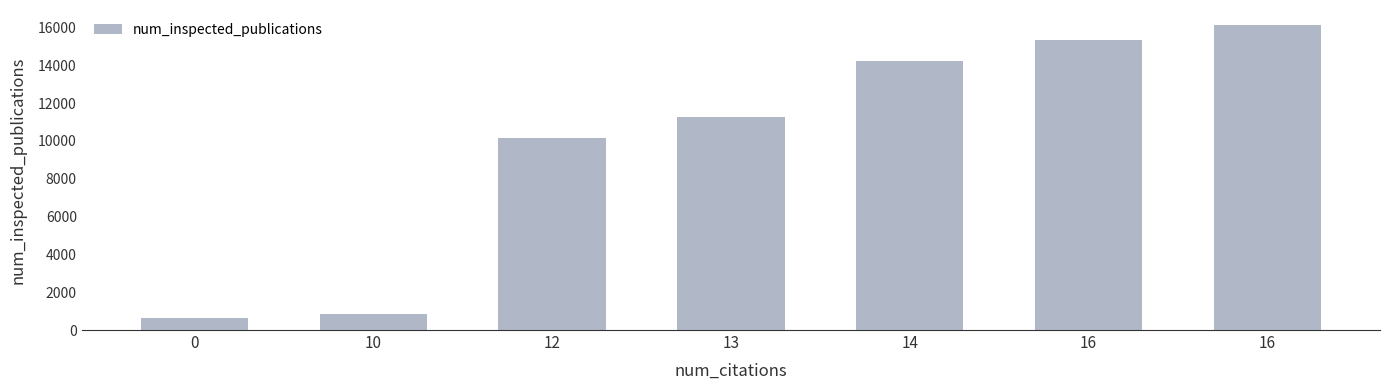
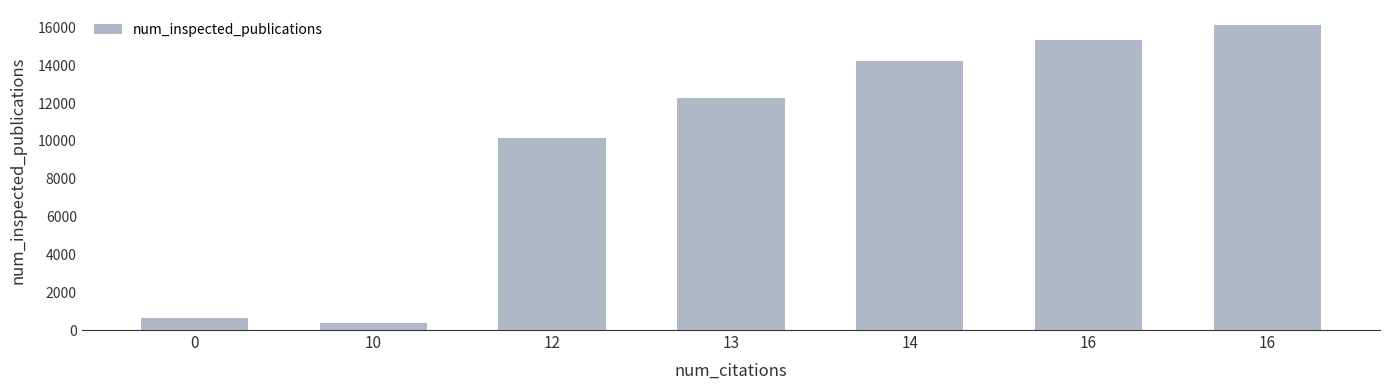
10: 900 -> 400
13: 11200 -> 12200
